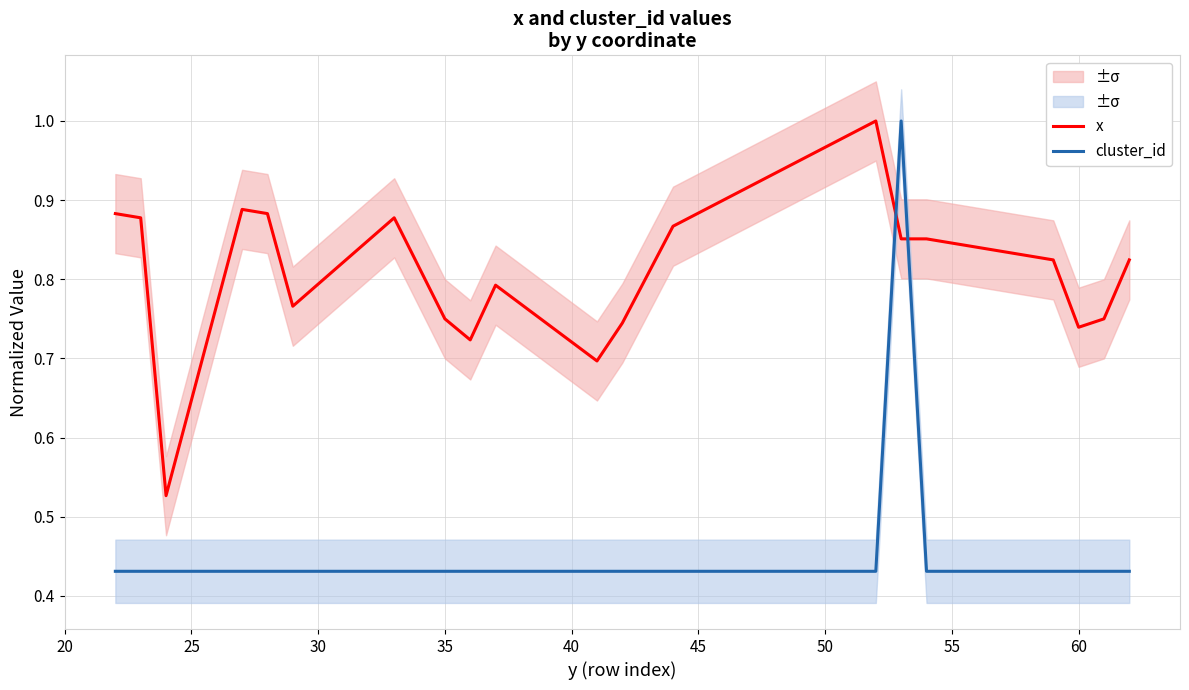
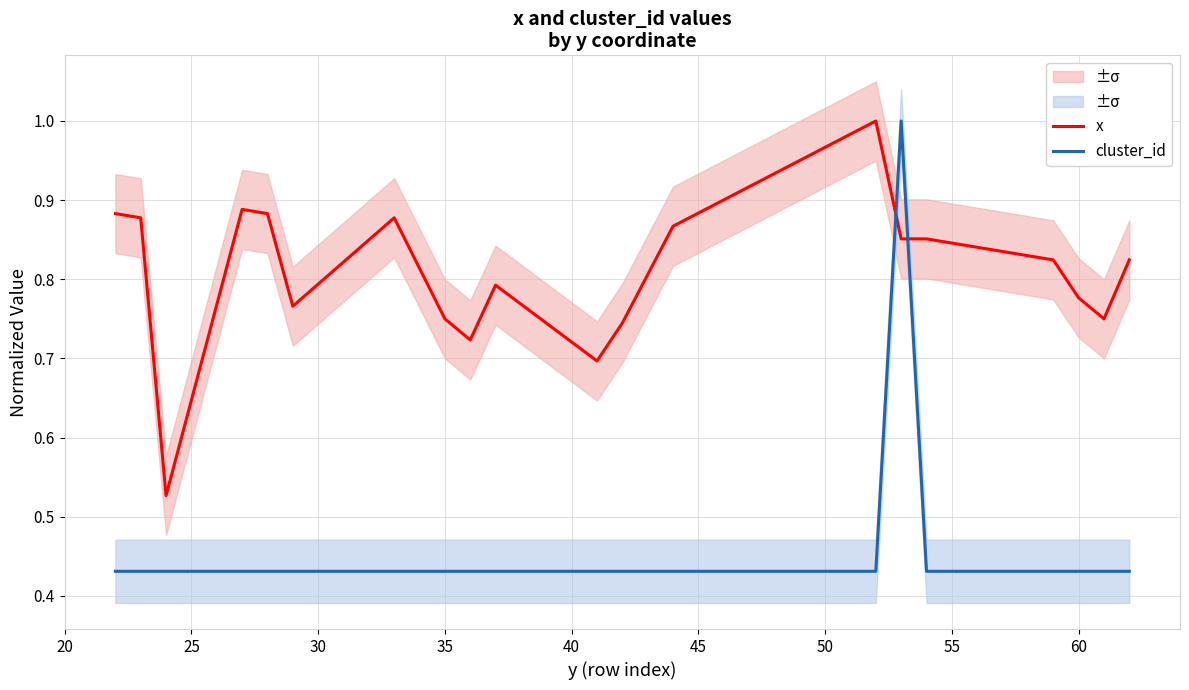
x, 60: 0.74 -> 0.78
